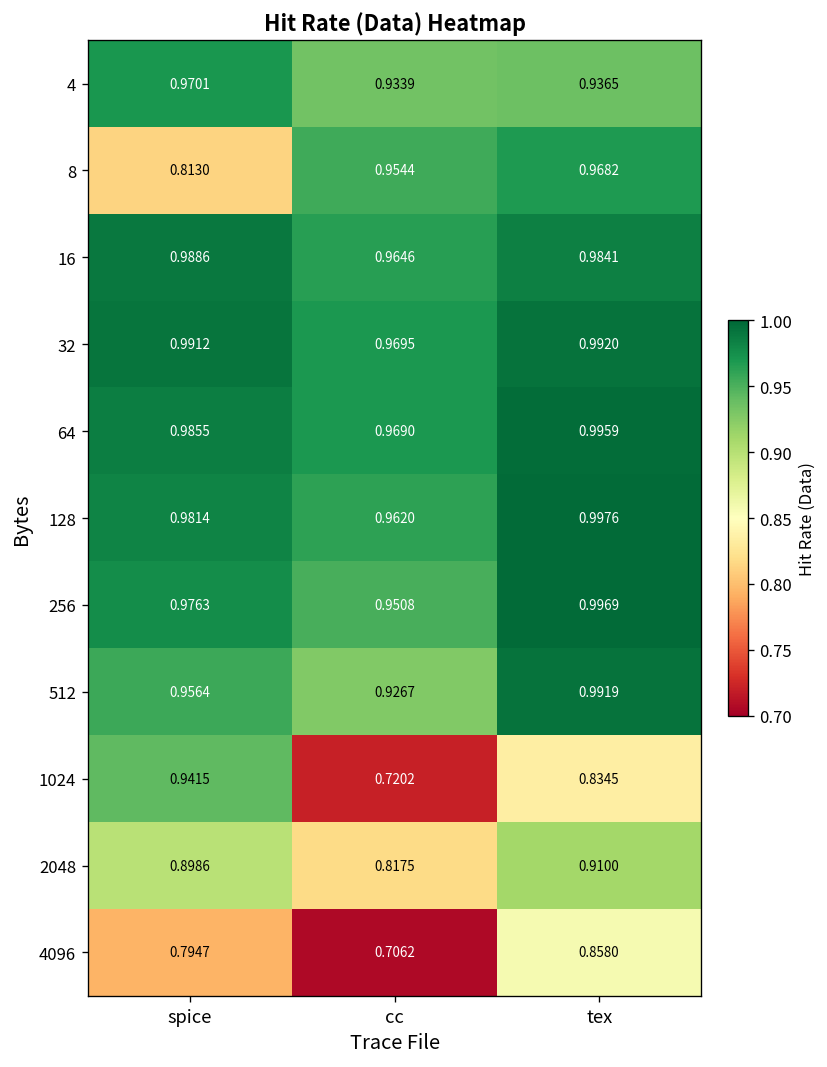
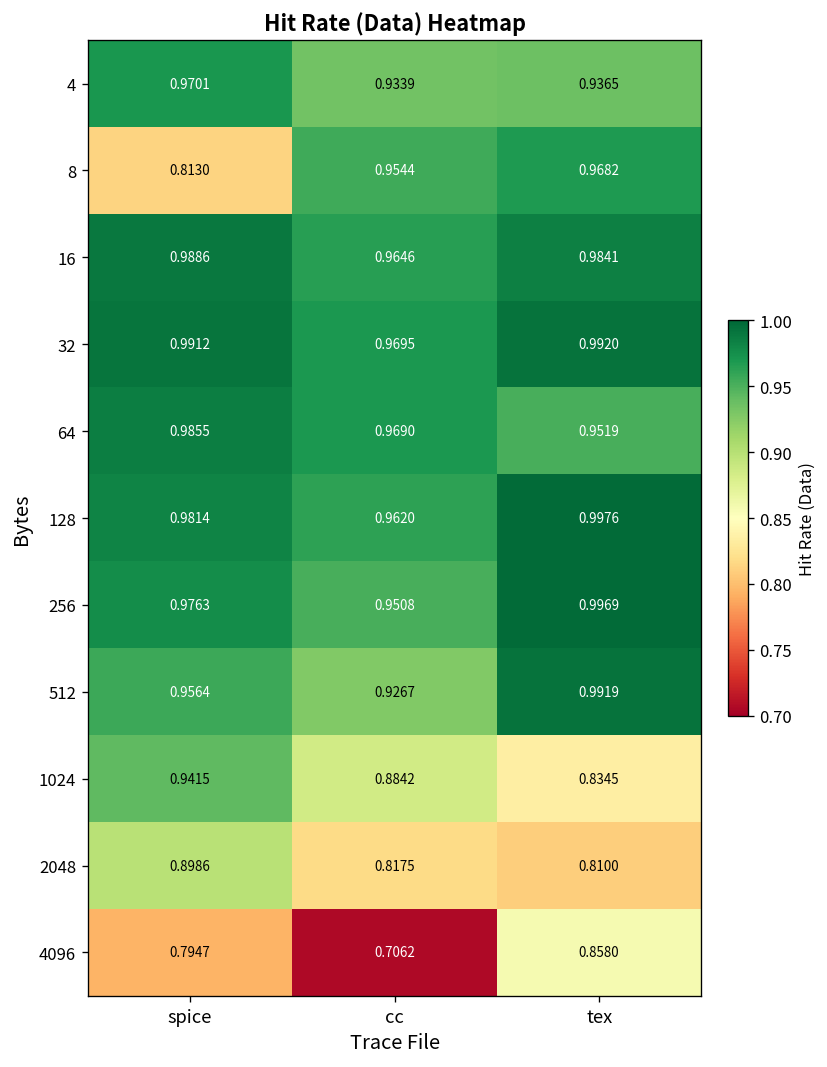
64, tex: 0.9959 -> 0.9519
1024, cc: 0.7202 -> 0.8842
2048, tex: 0.9100 -> 0.8100
